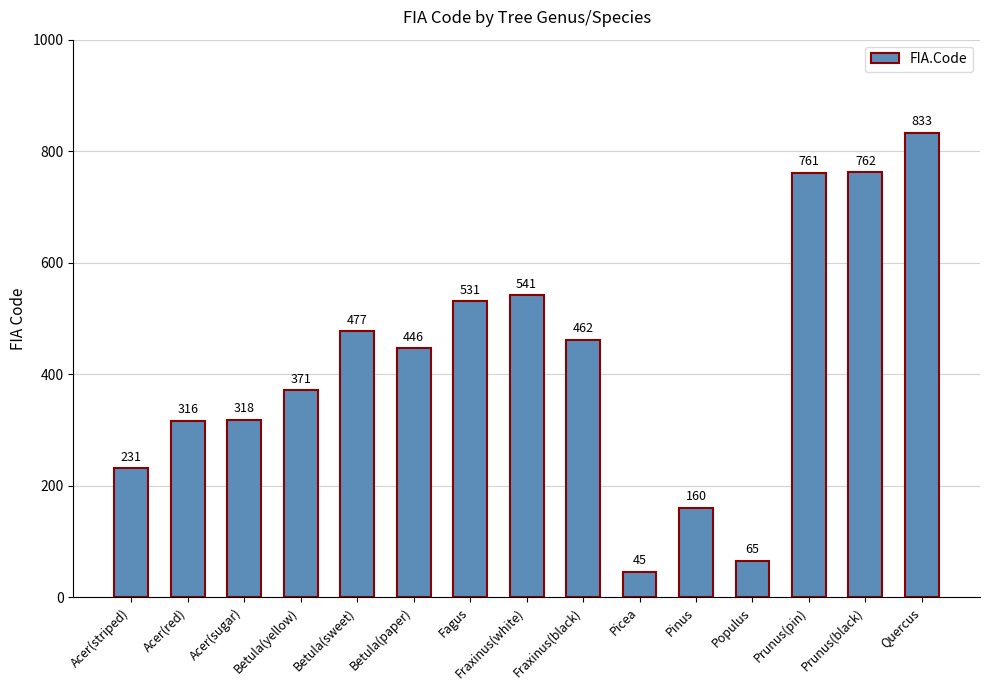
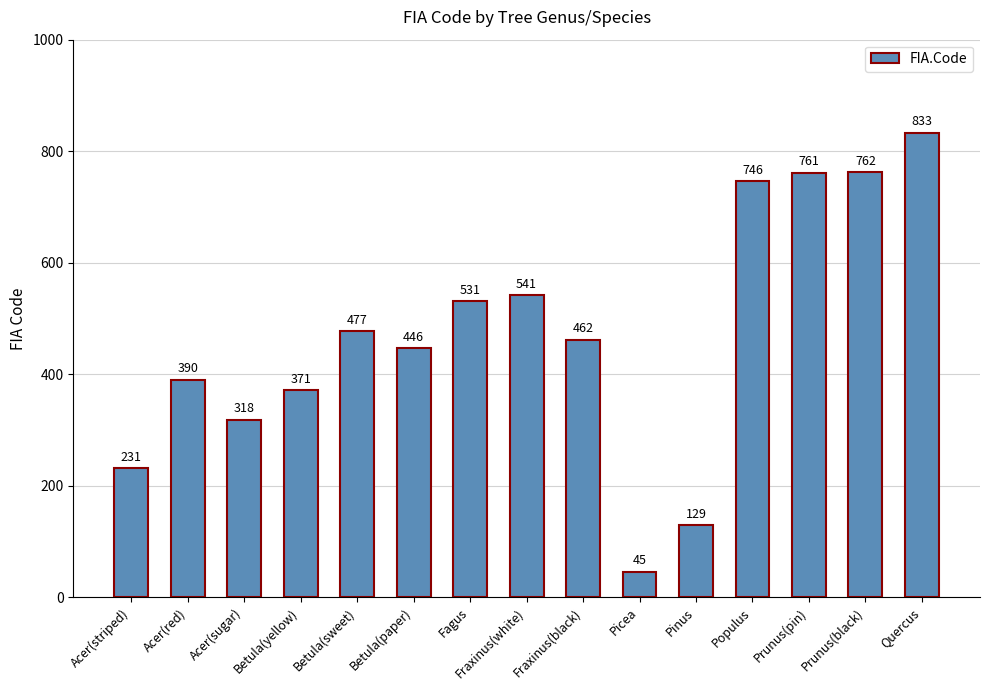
Acer(red): 316 -> 390
Pinus: 160 -> 129
Populus: 65 -> 746
